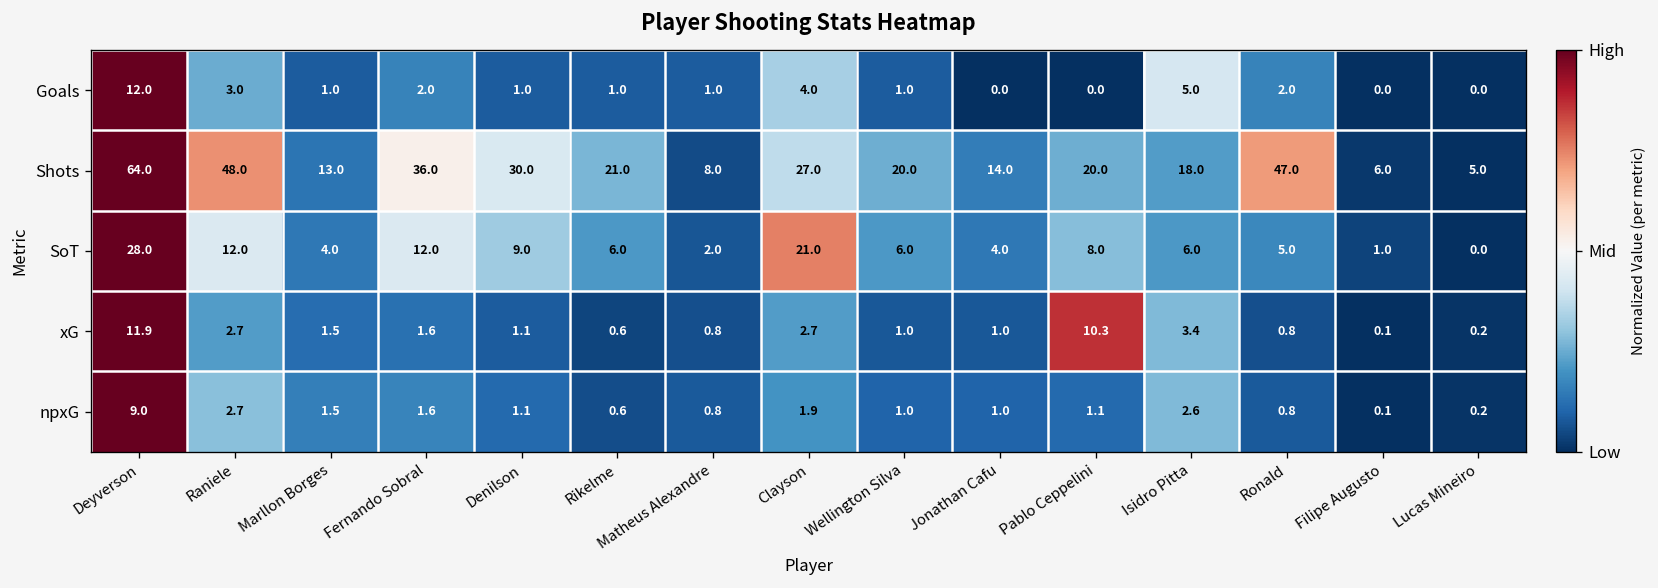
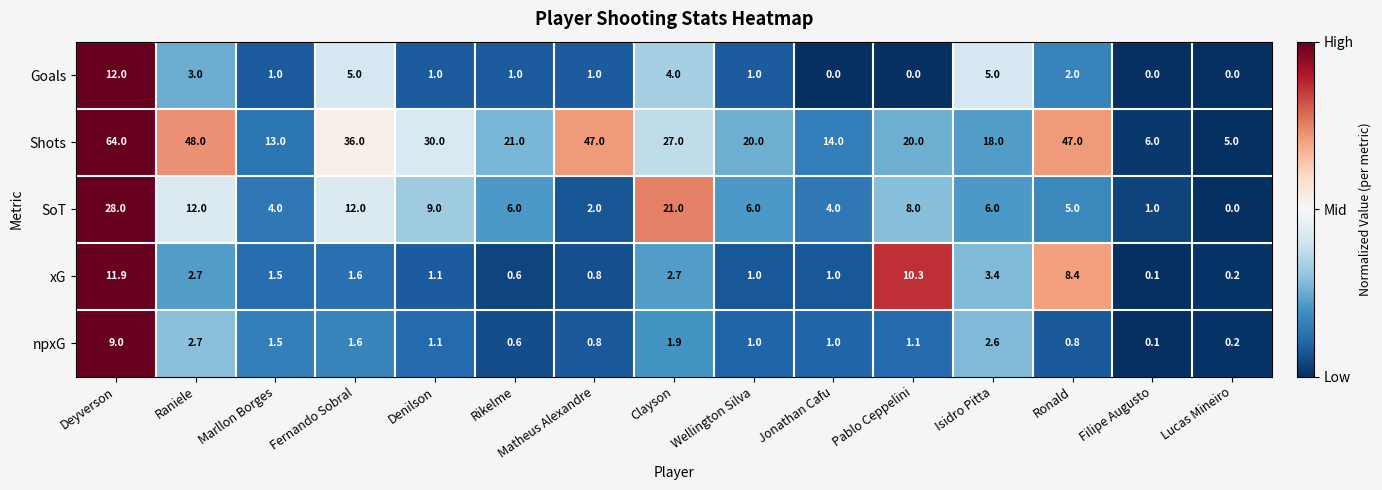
Goals, Fernando Sobral: 2.0 -> 5.0
Shots, Matheus Alexandre: 8.0 -> 47.0
xG, Ronald: 0.8 -> 8.4
